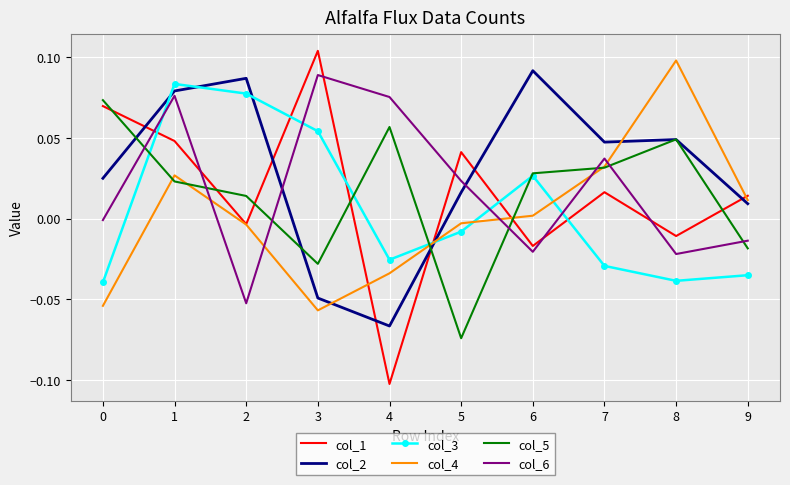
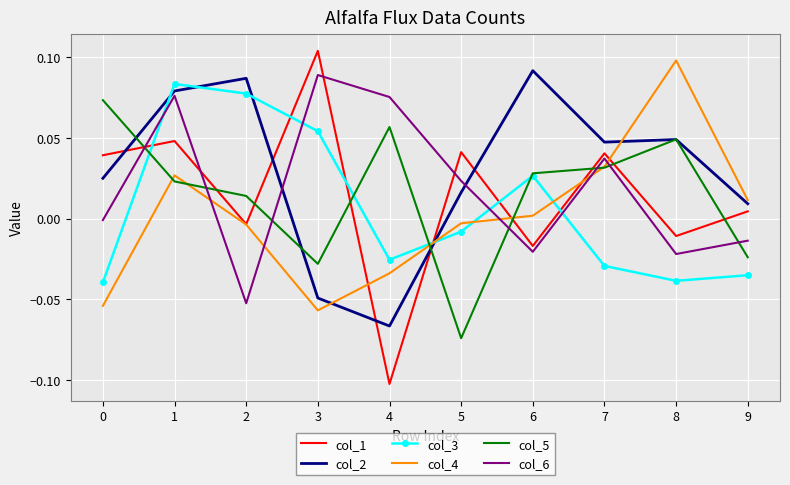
col_1, 0: 0.070 -> 0.039
col_1, 7: 0.016 -> 0.040
col_1, 9: 0.014 -> 0.004
col_5, 9: -0.018 -> -0.024
